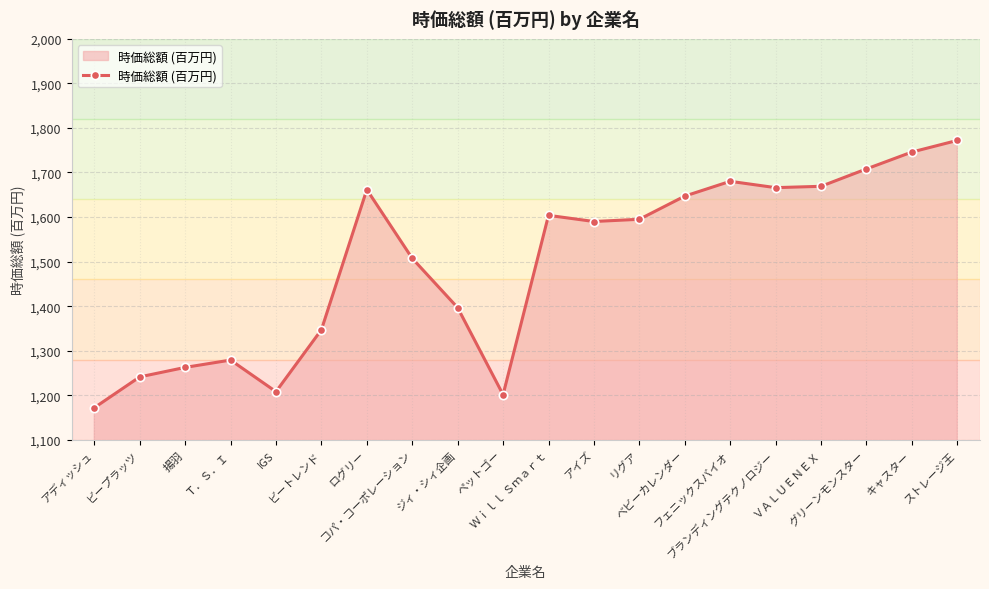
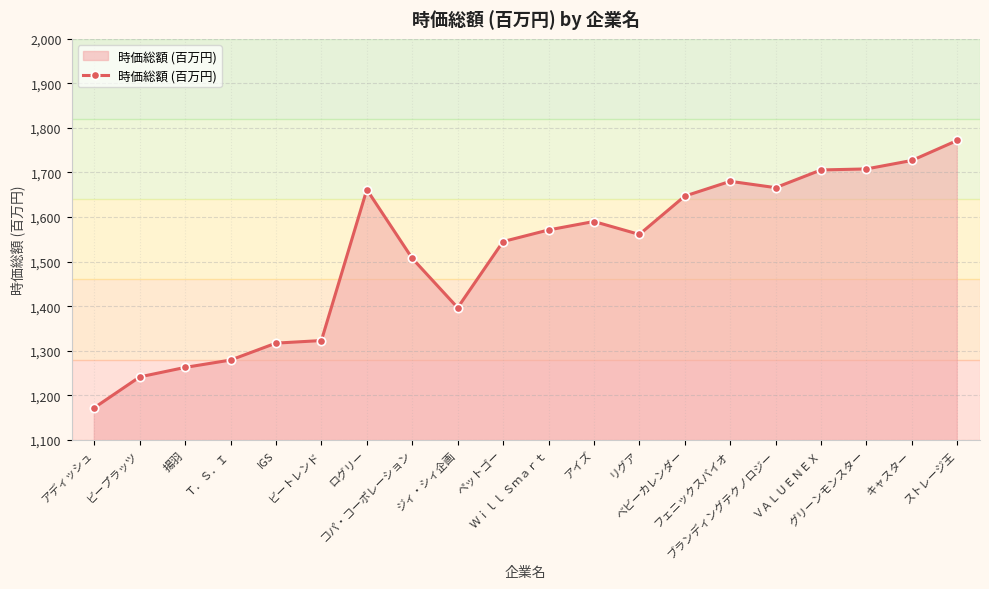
IGS: 1,210 -> 1,320
ビートレンド: 1,350 -> 1,320
ペットゴー: 1,200 -> 1,550
Ｗｉｌｌ Ｓｍａｒｔ: 1,600 -> 1,570
リグア: 1,600 -> 1,560
ＶＡＬＵＥＮＥＸ: 1,670 -> 1,710
キャスター: 1,750 -> 1,730
